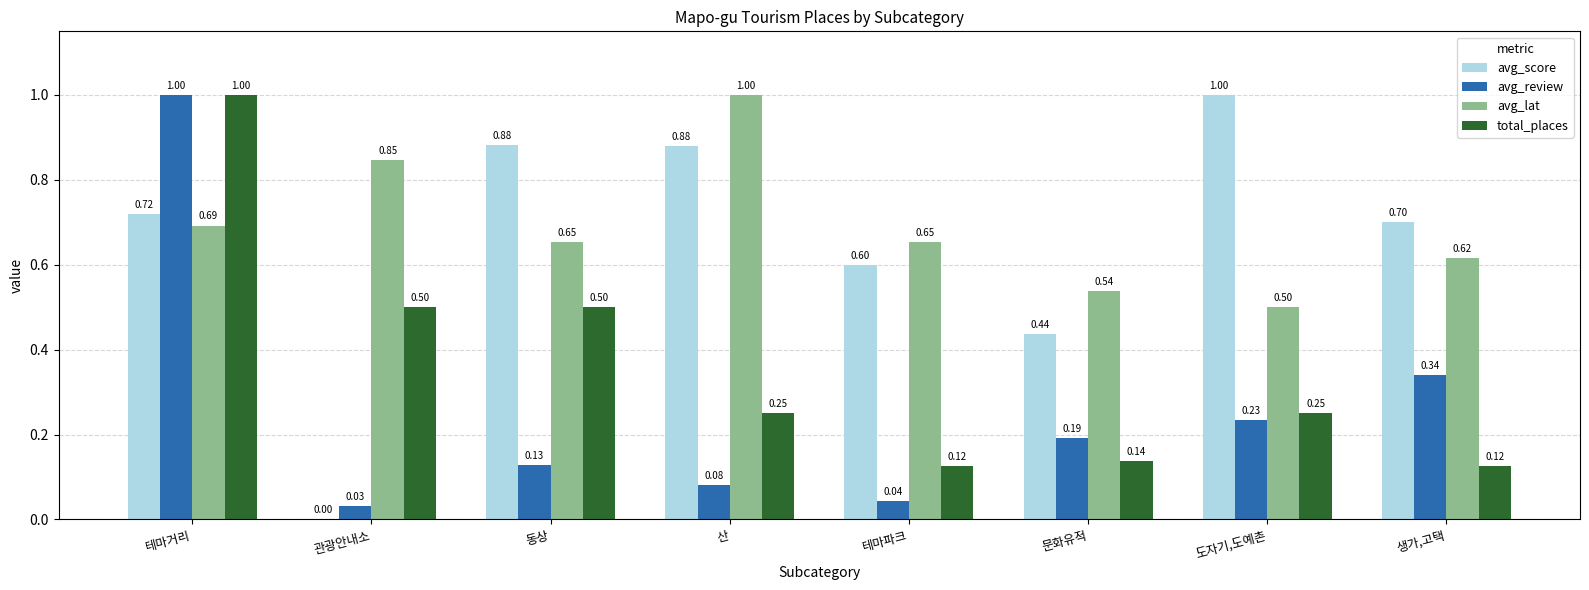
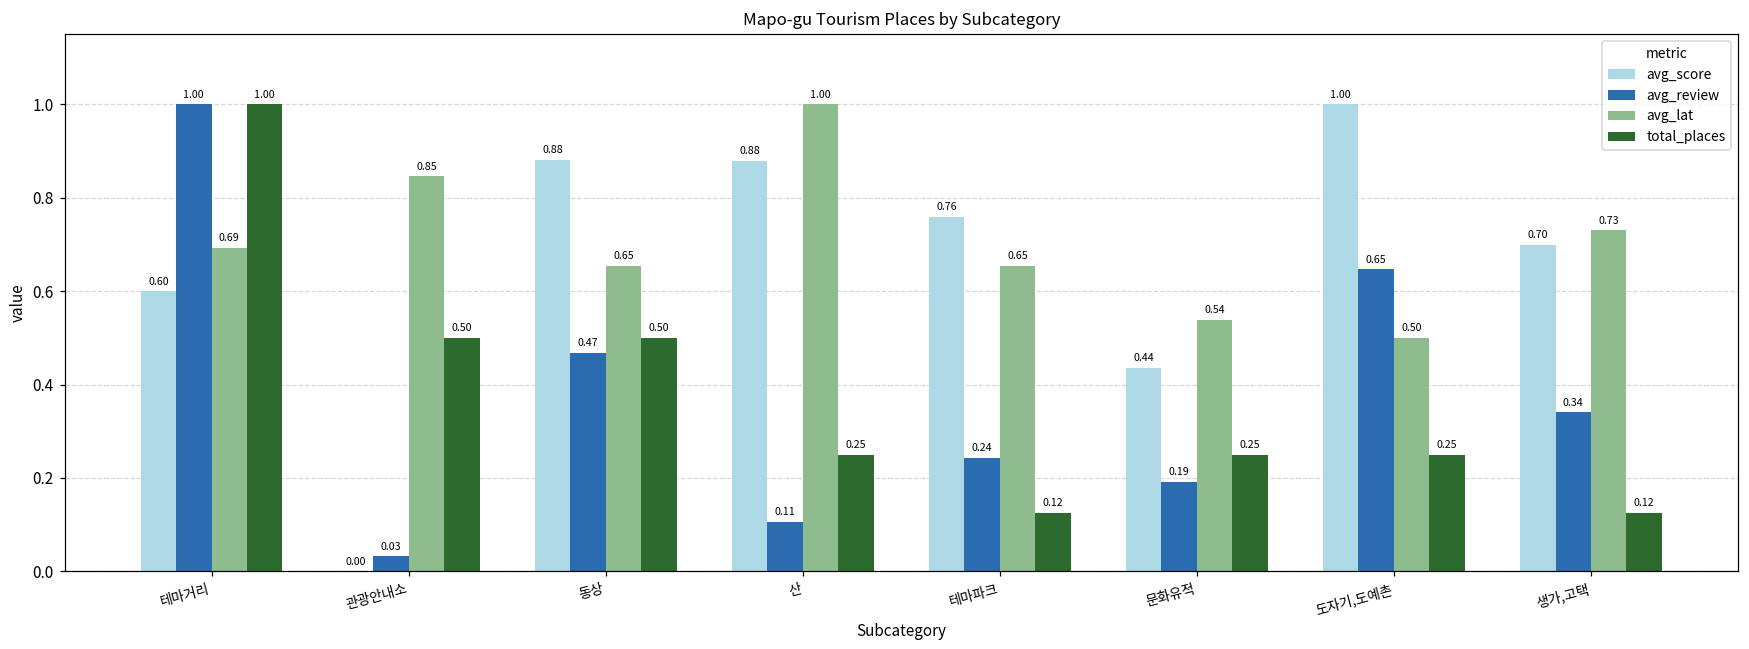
avg_score, 테마거리: 0.72 -> 0.60
avg_review, 동상: 0.13 -> 0.47
avg_review, 산: 0.08 -> 0.11
avg_score, 테마파크: 0.60 -> 0.76
avg_review, 테마파크: 0.04 -> 0.24
total_places, 문화유적: 0.14 -> 0.25
avg_review, 도자기,도예촌: 0.23 -> 0.65
avg_lat, 생가,고택: 0.62 -> 0.73
